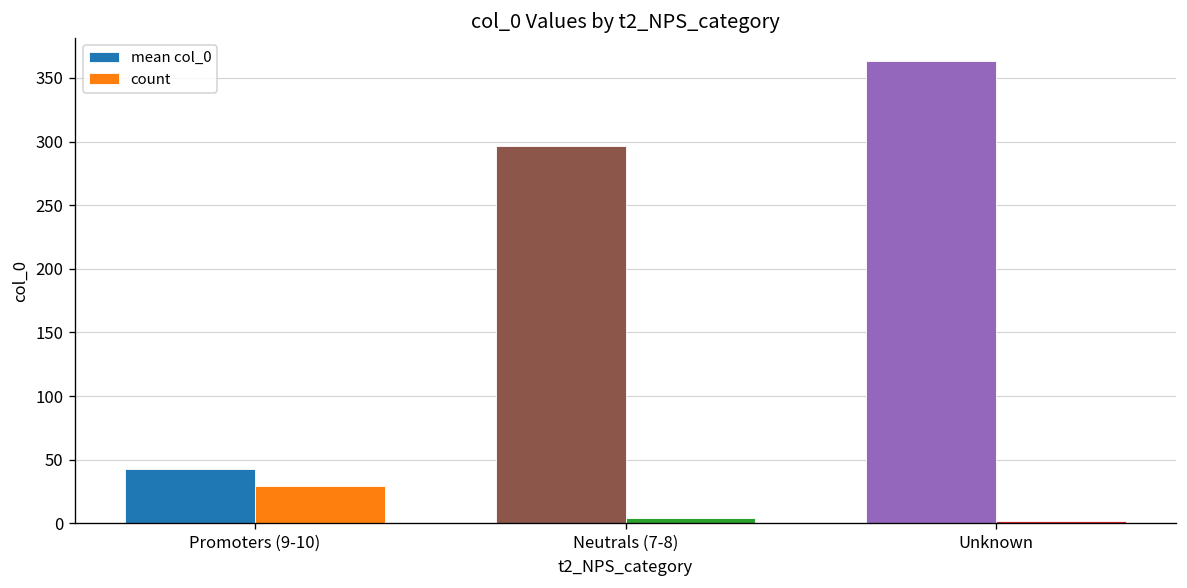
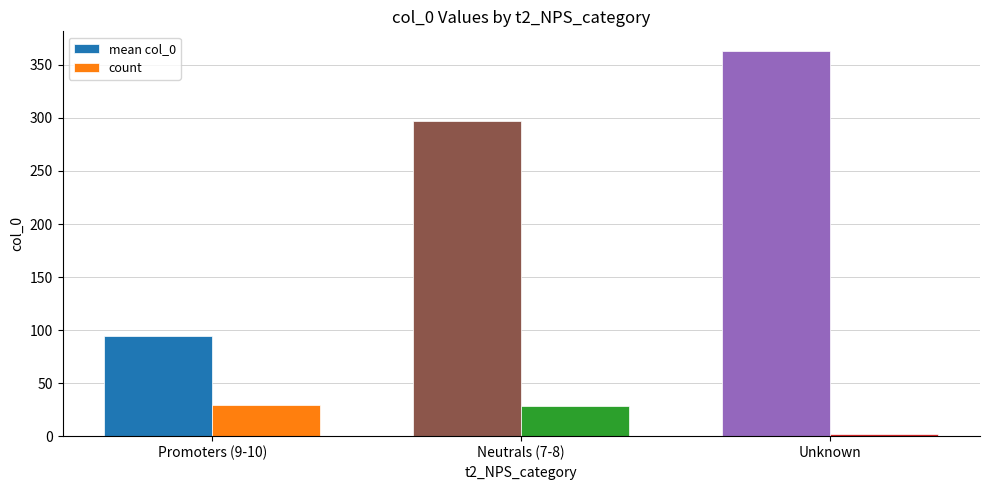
mean col_0, Promoters (9-10): 43 -> 94
count, Neutrals (7-8): 4 -> 28
